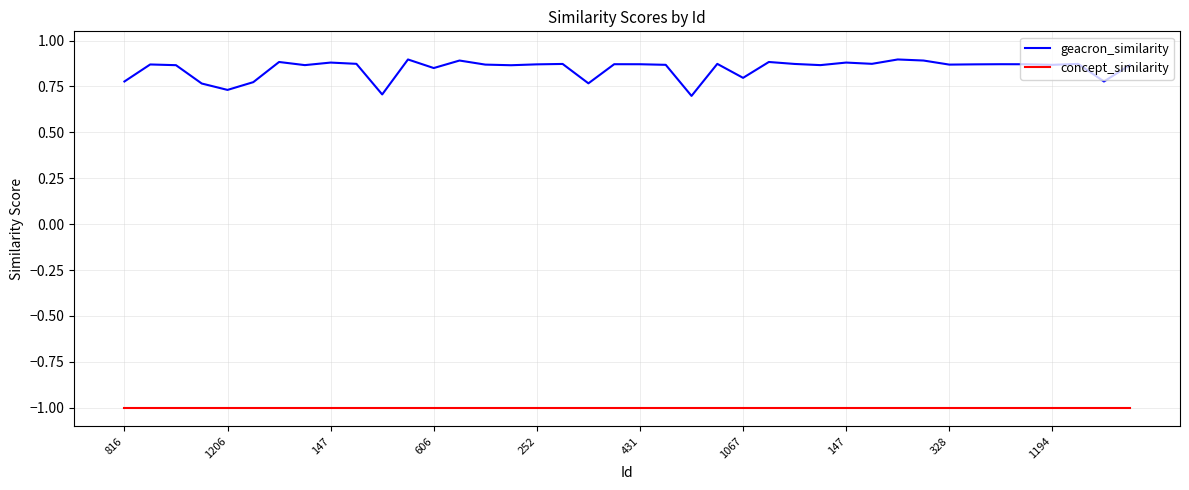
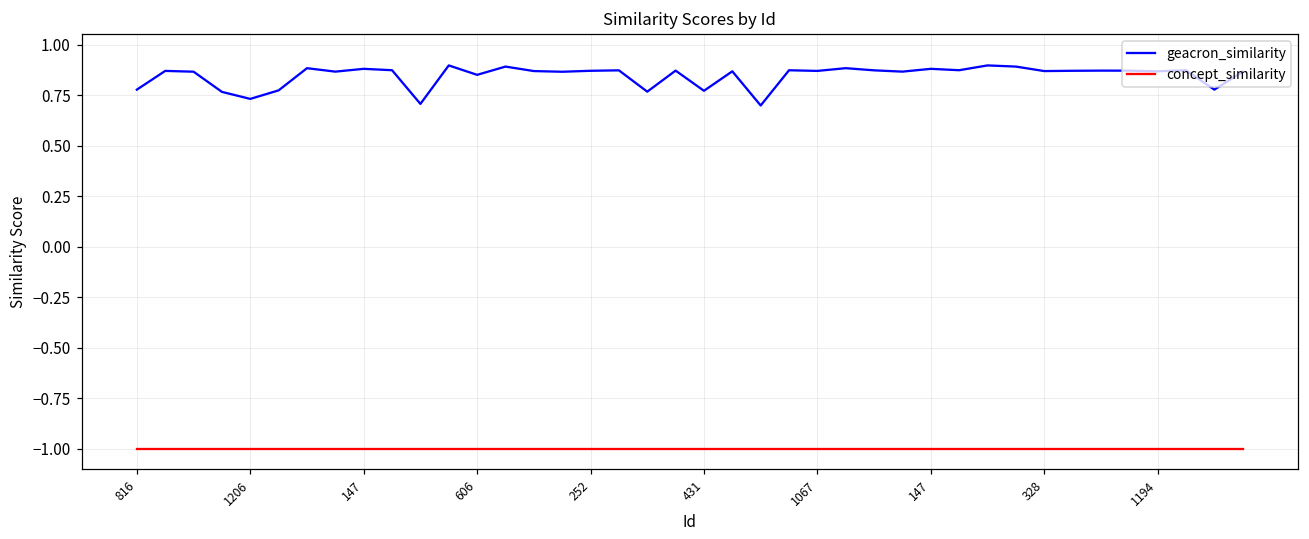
geacron_similarity, 431: 0.87 -> 0.77
geacron_similarity, 1067: 0.80 -> 0.87
